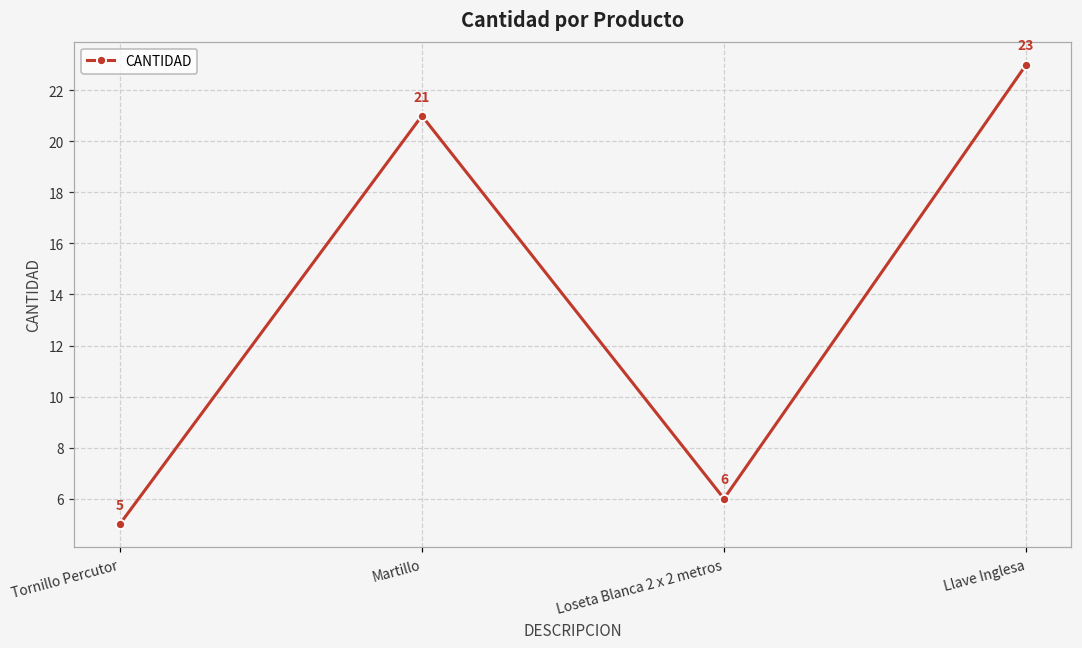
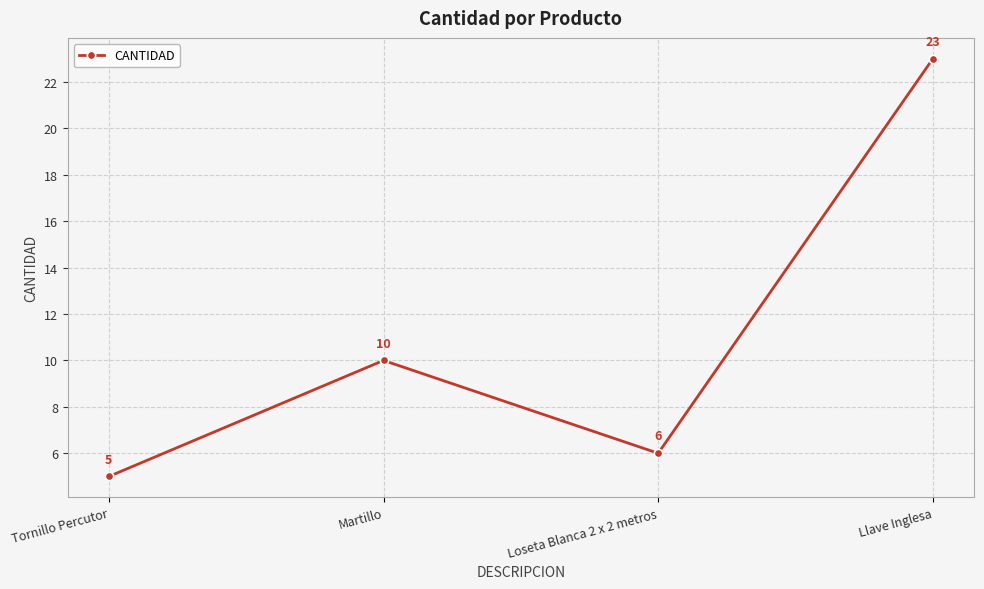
Martillo: 21 -> 10
